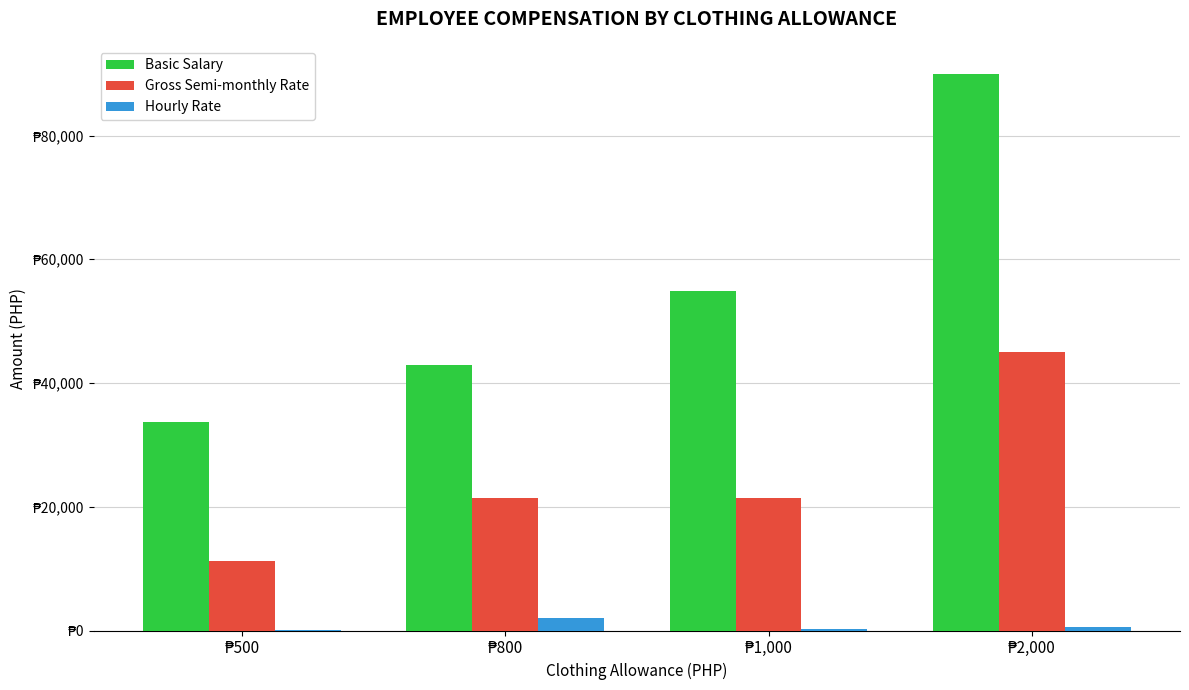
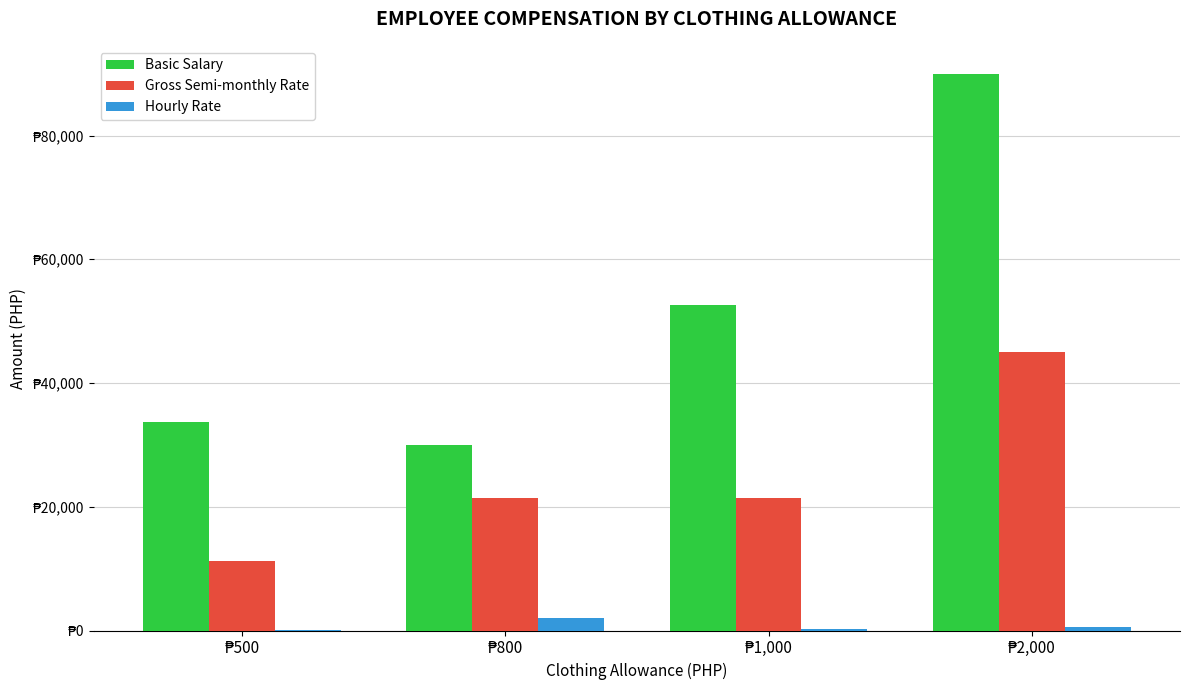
Basic Salary, ₱800: ₱43,000 -> ₱30,000
Basic Salary, ₱1,000: ₱55,000 -> ₱53,000
